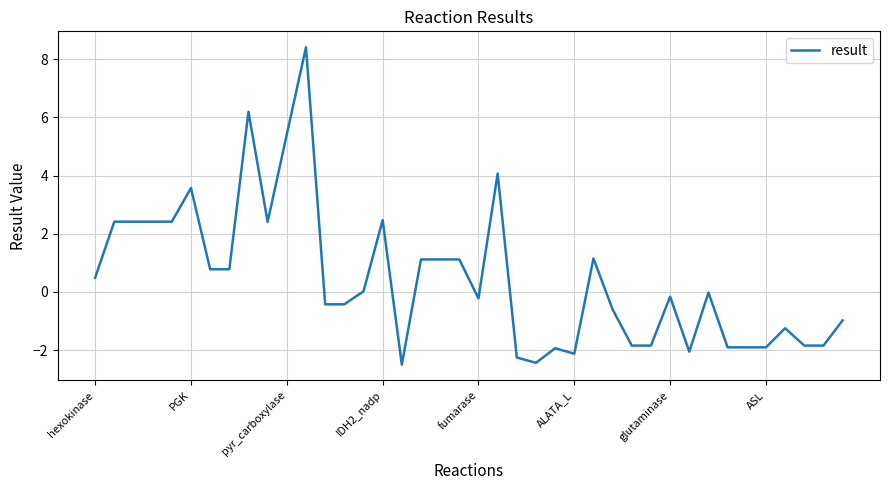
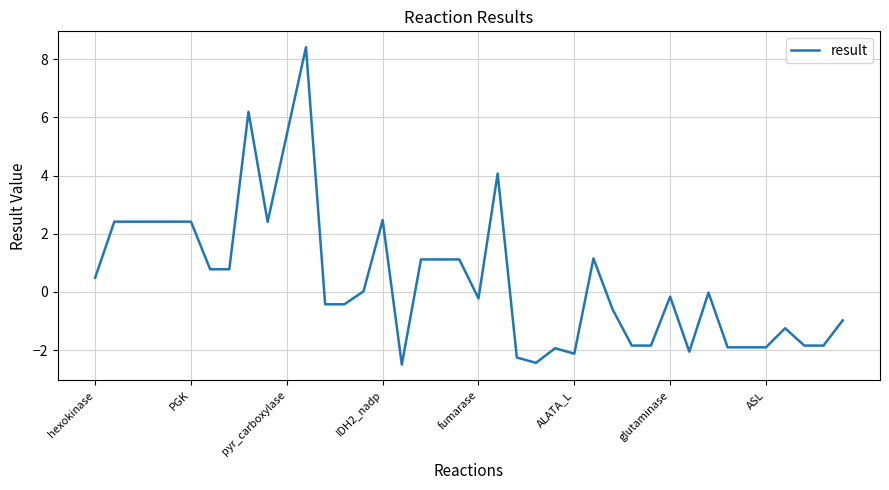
PGK: 3.6 -> 2.4
